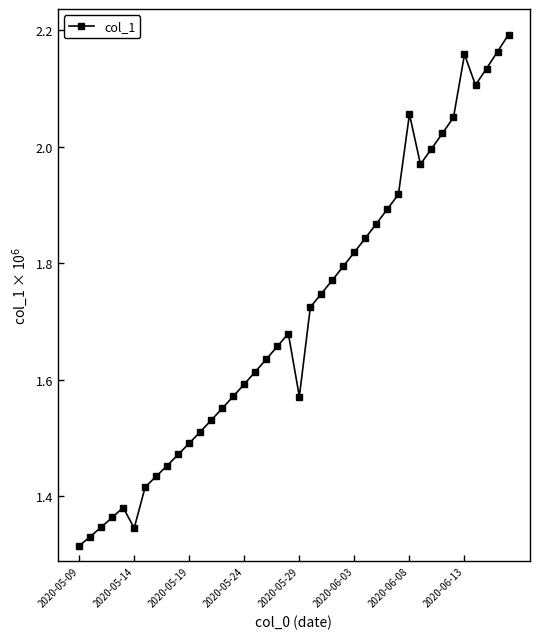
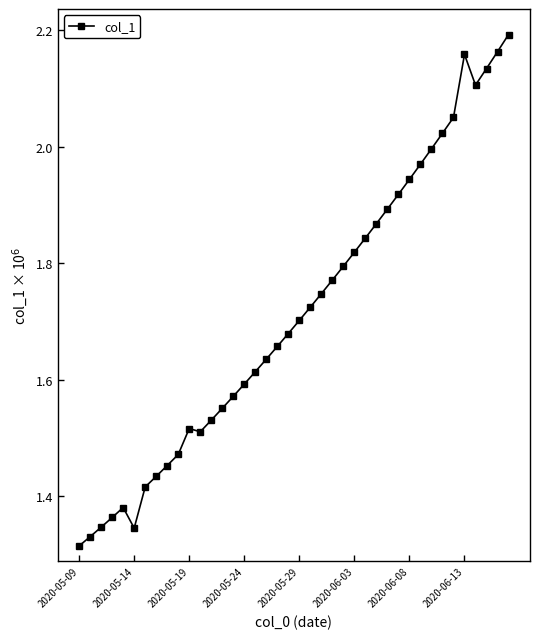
2020-05-19: 1.49 -> 1.52
2020-05-29: 1.57 -> 1.70
2020-06-08: 2.06 -> 1.94
